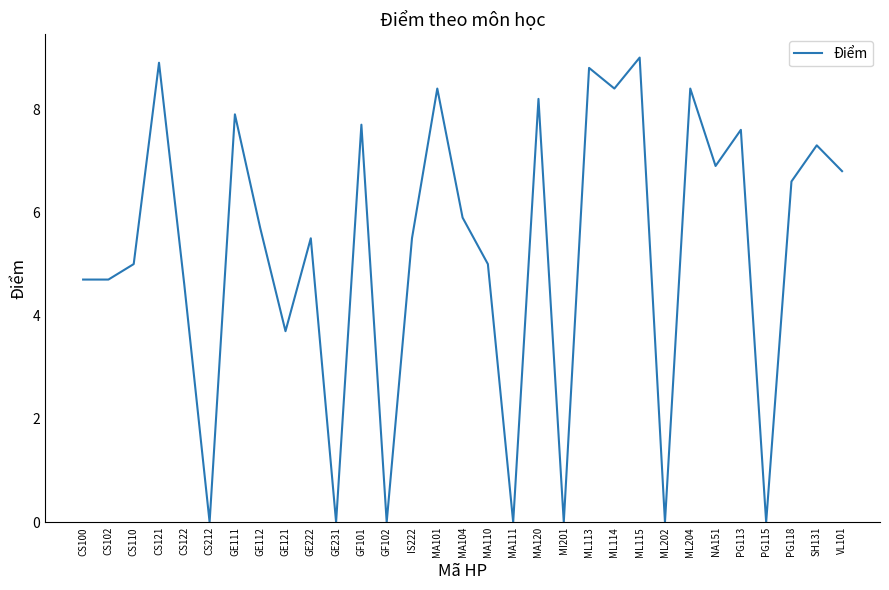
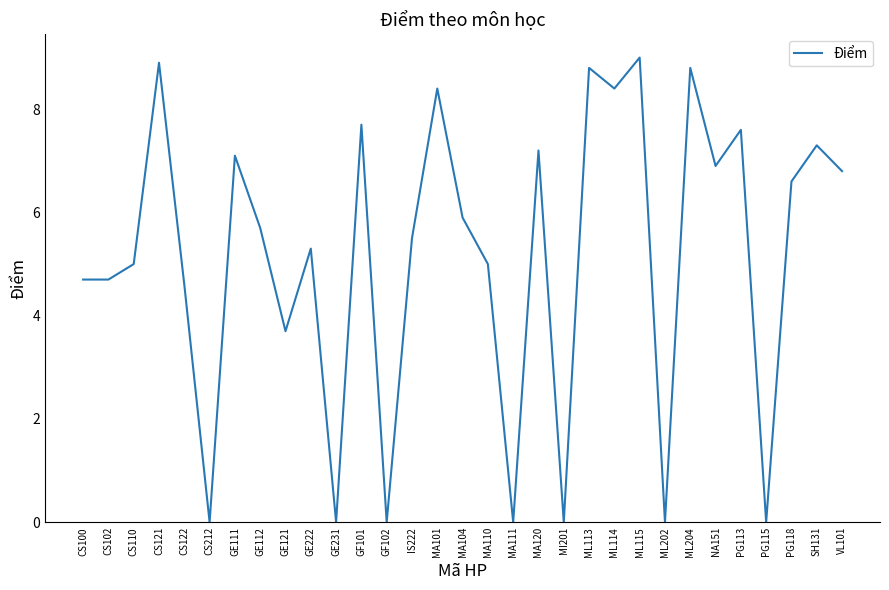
GE111: 7.9 -> 7.1
GE222: 5.5 -> 5.3
MA120: 8.2 -> 7.2
ML204: 8.4 -> 8.8
